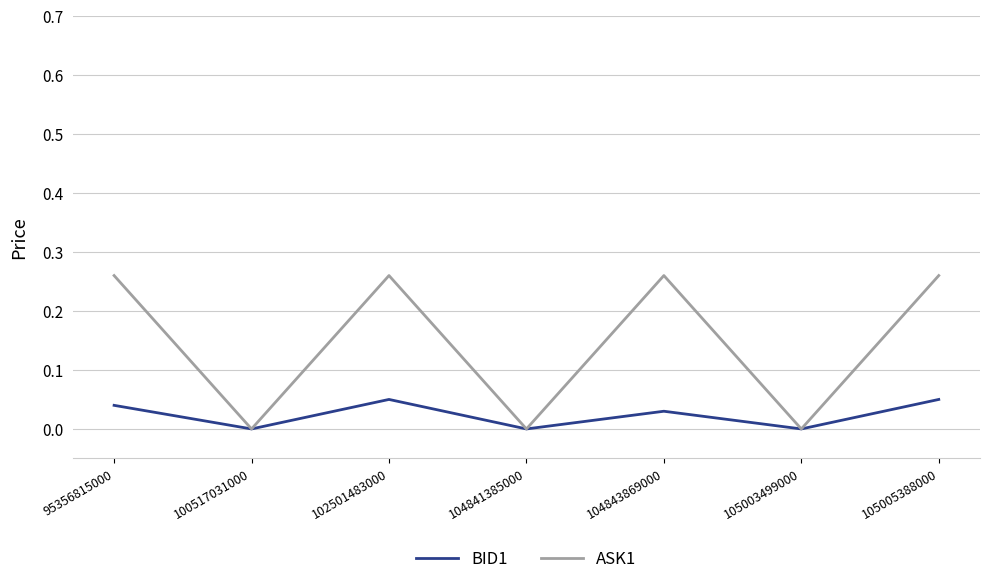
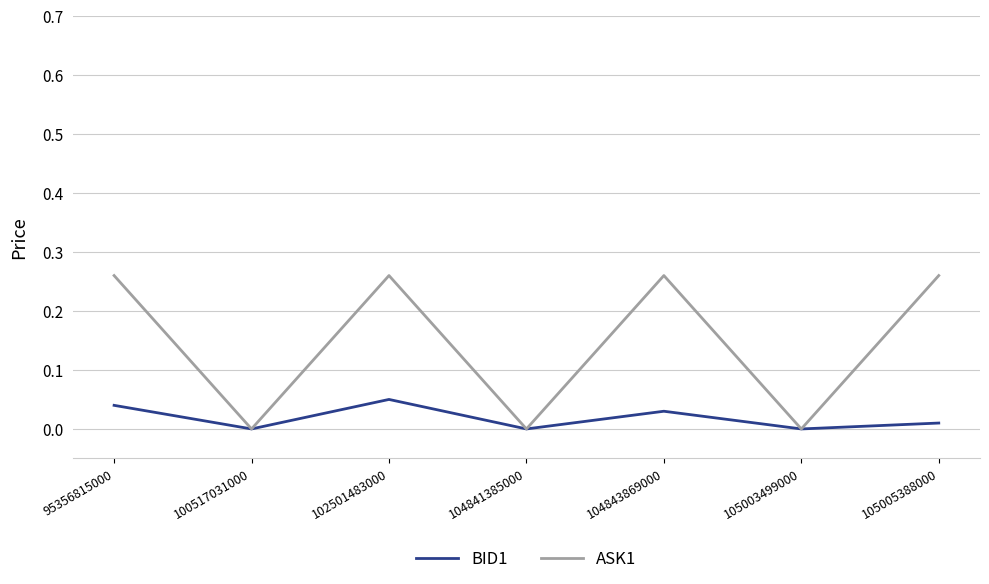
BID1, 105005388000: 0.05 -> 0.01
